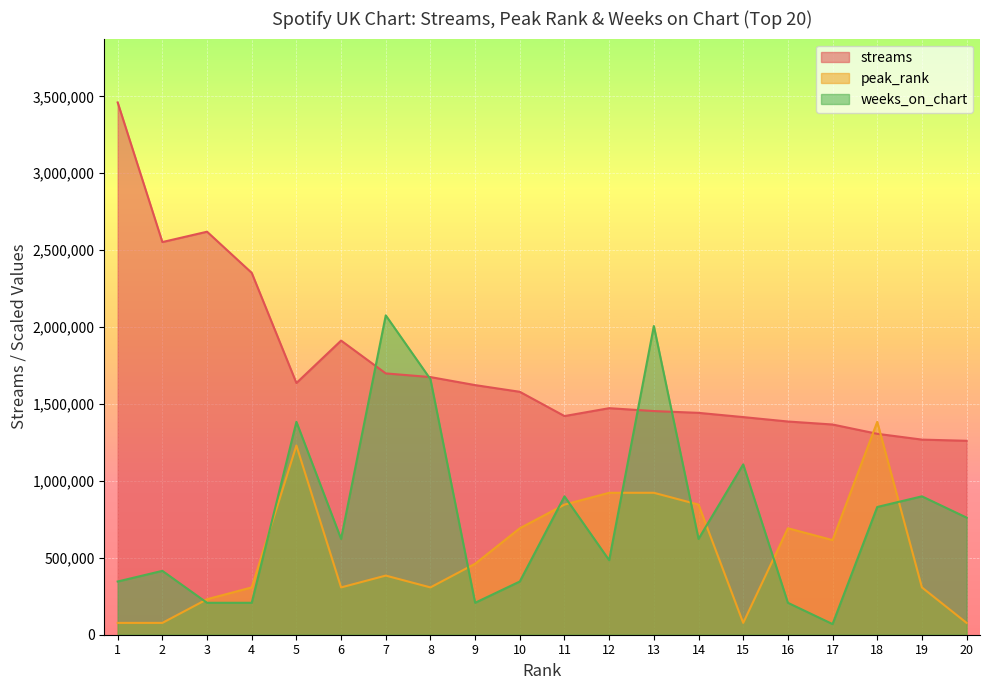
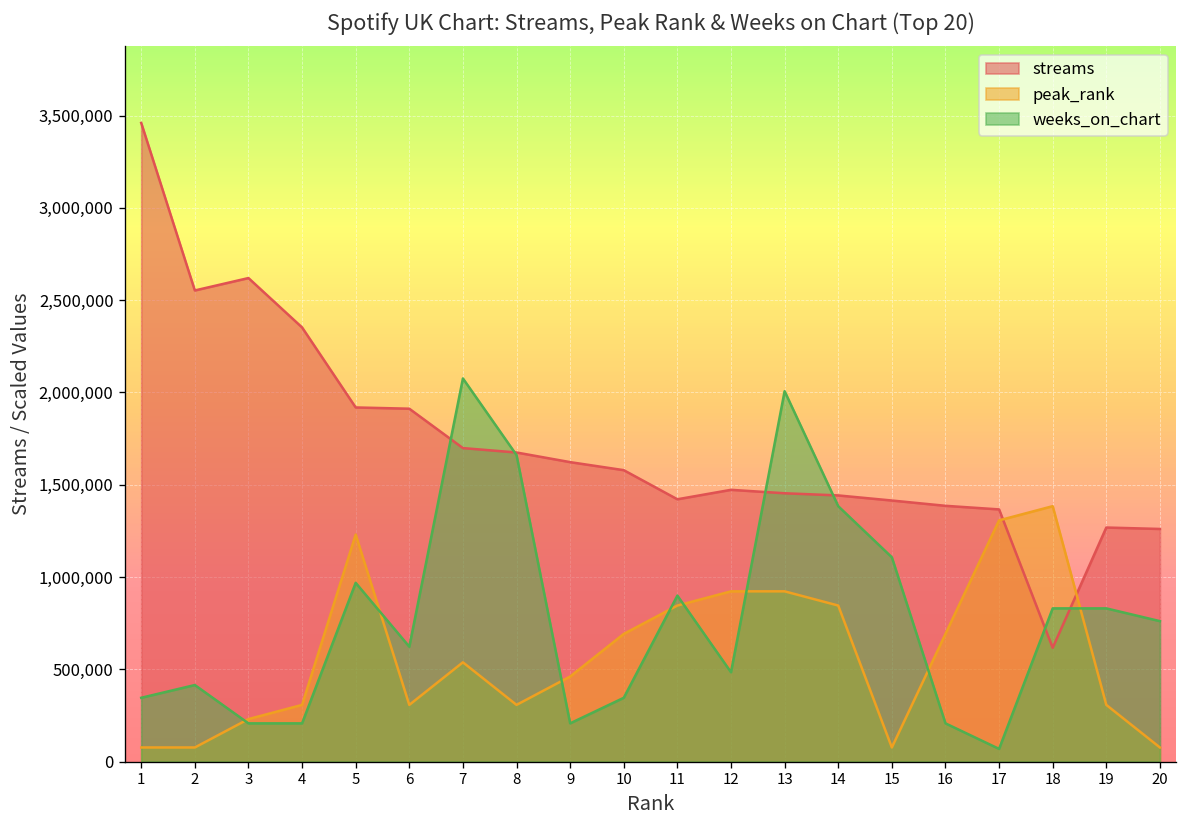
streams, 5: 1,640,000 -> 1,920,000
weeks_on_chart, 5: 1,380,000 -> 970,000
peak_rank, 7: 380,000 -> 540,000
weeks_on_chart, 14: 620,000 -> 1,380,000
peak_rank, 17: 620,000 -> 1,310,000
streams, 18: 1,310,000 -> 620,000
weeks_on_chart, 19: 900,000 -> 830,000
